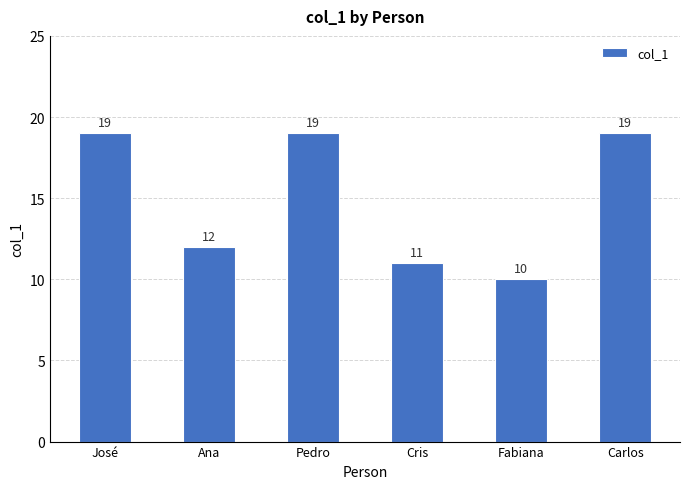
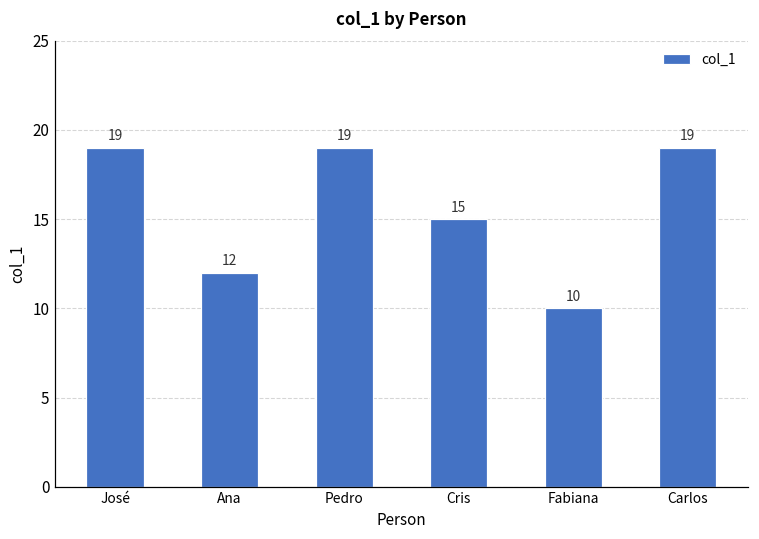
Cris: 11 -> 15
